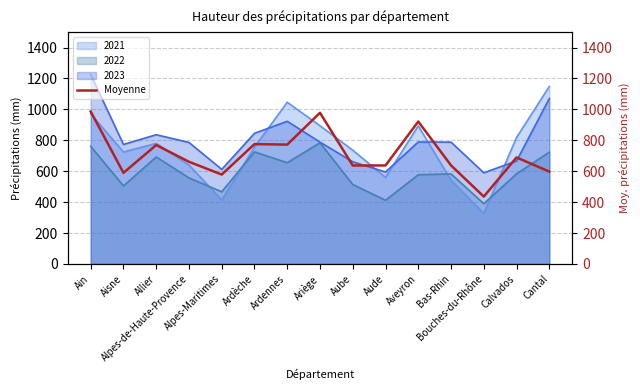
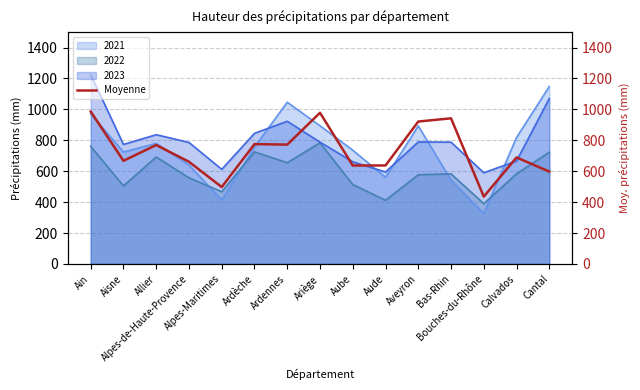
Moyenne, Aisne: 590 -> 670
Moyenne, Alpes-Maritimes: 580 -> 500
Moyenne, Bas-Rhin: 640 -> 940
